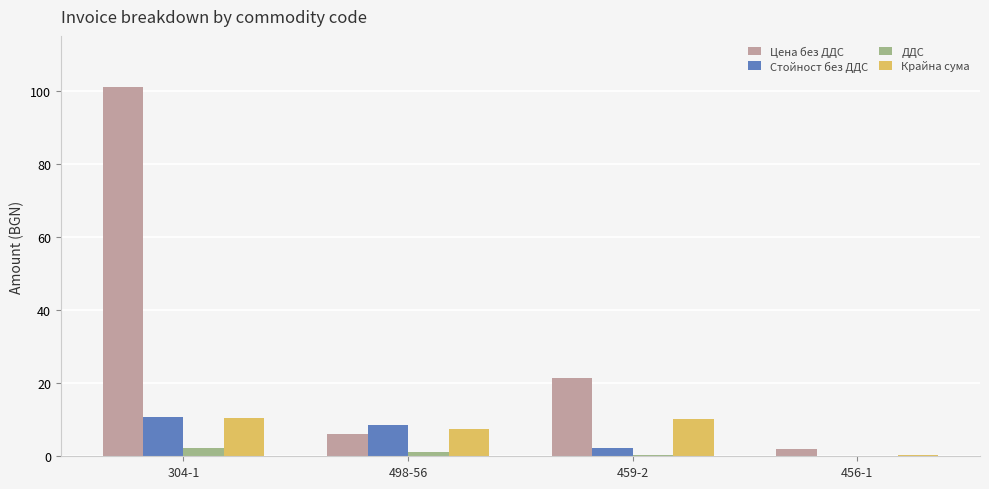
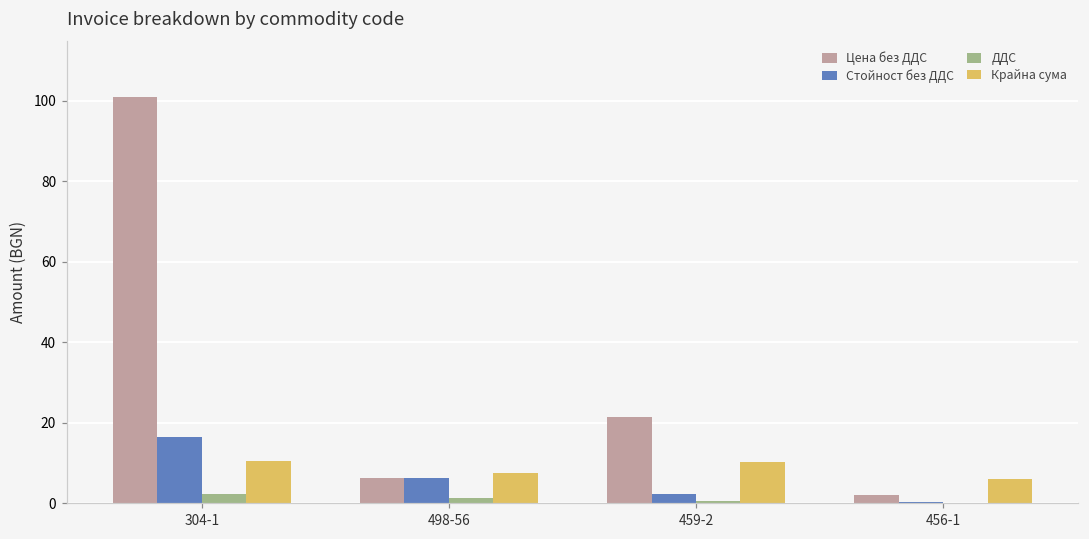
Стойност без ДДС, 304-1: 11 -> 16
Стойност без ДДС, 498-56: 8 -> 6
Крайна сума, 456-1: 0 -> 6
